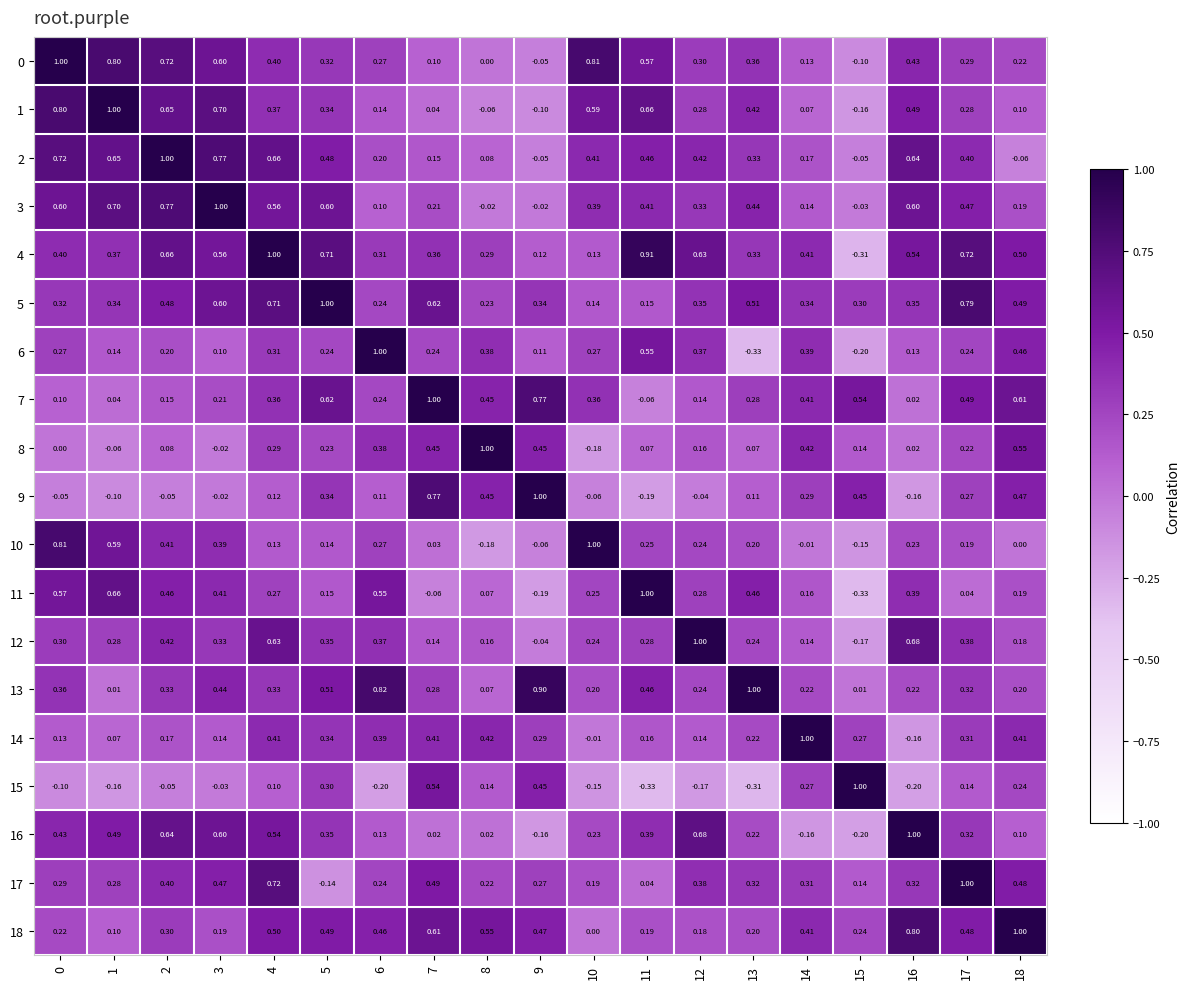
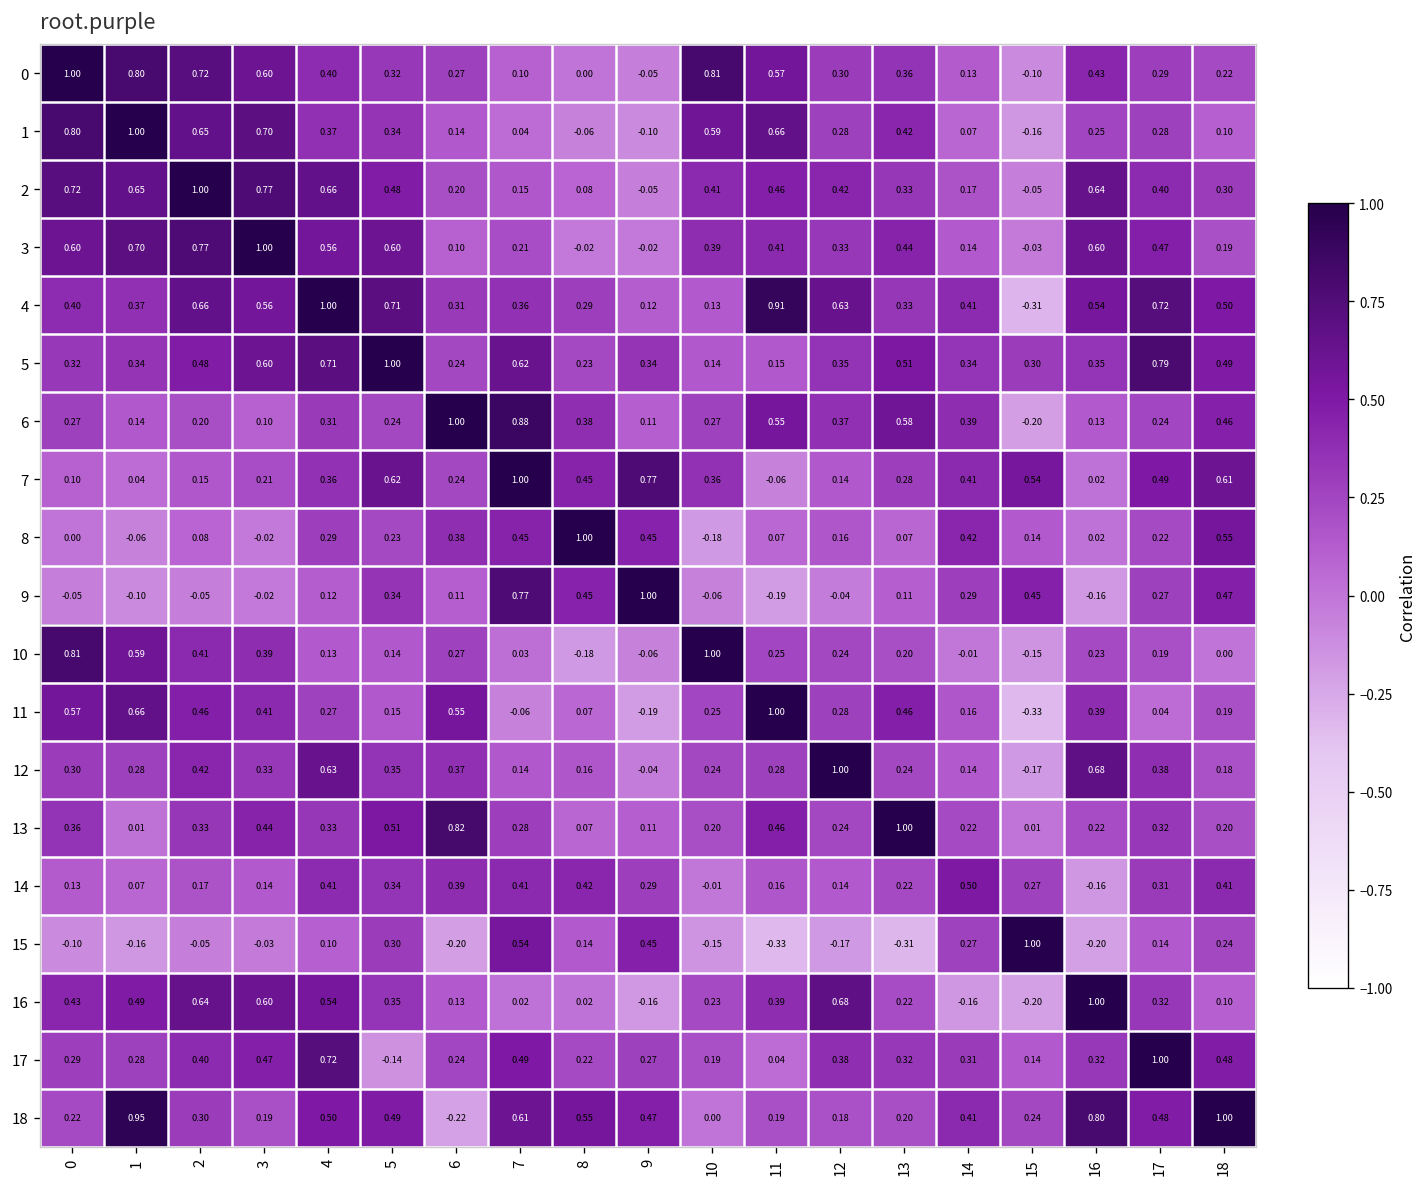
1, 16: 0.49 -> 0.25
2, 18: -0.06 -> 0.30
6, 7: 0.24 -> 0.88
6, 13: -0.33 -> 0.58
13, 9: 0.90 -> 0.11
14, 14: 1.00 -> 0.50
18, 1: 0.10 -> 0.95
18, 6: 0.46 -> -0.22
